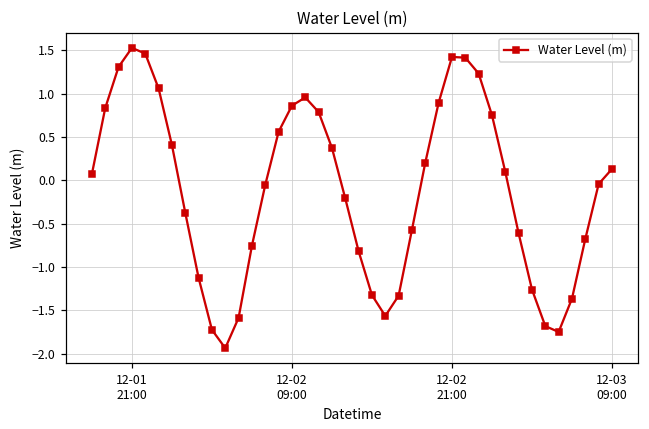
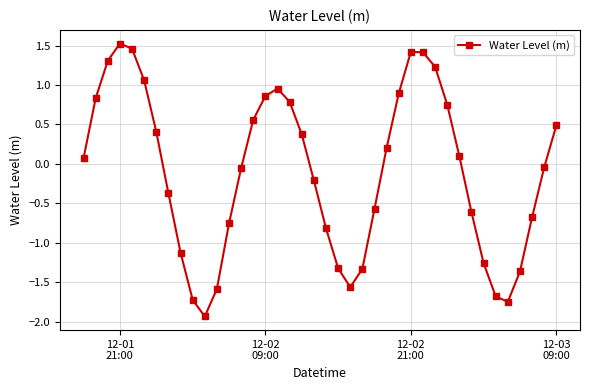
12-03 09:00: 0.1 -> 0.5
